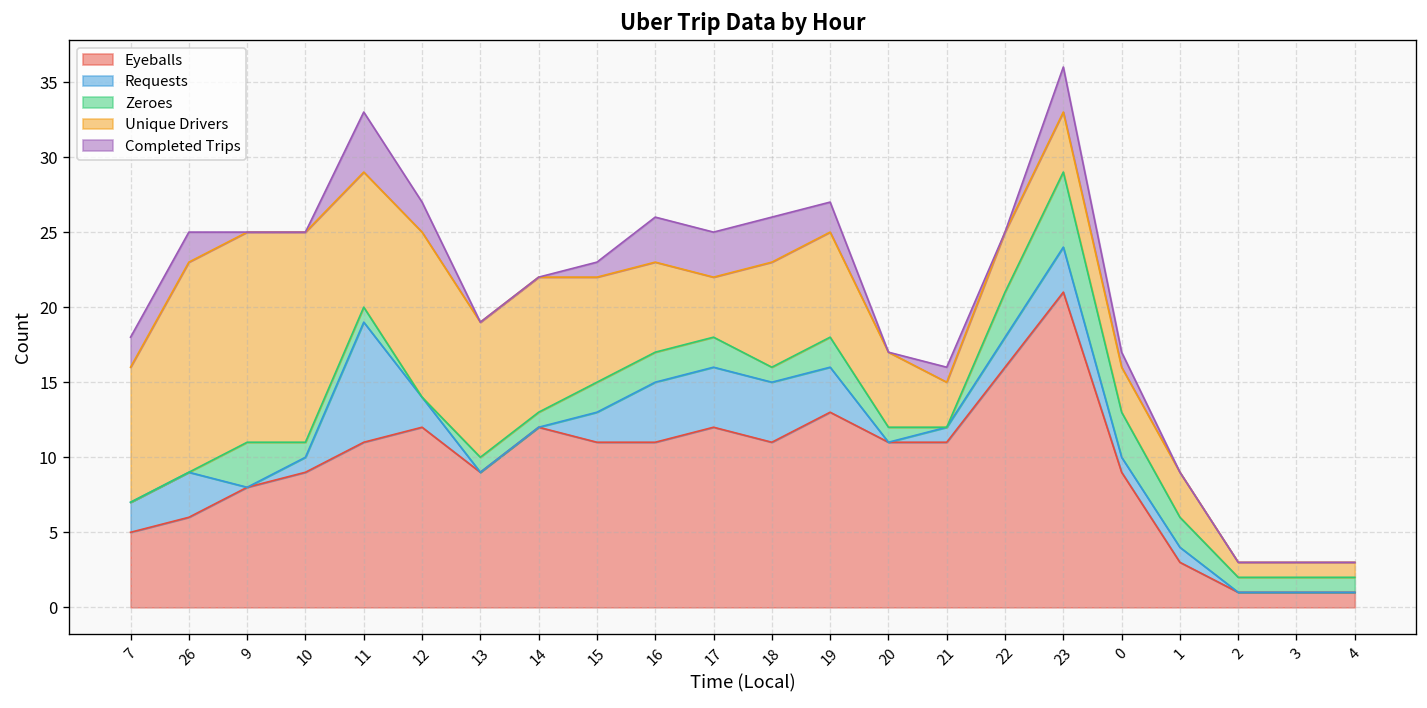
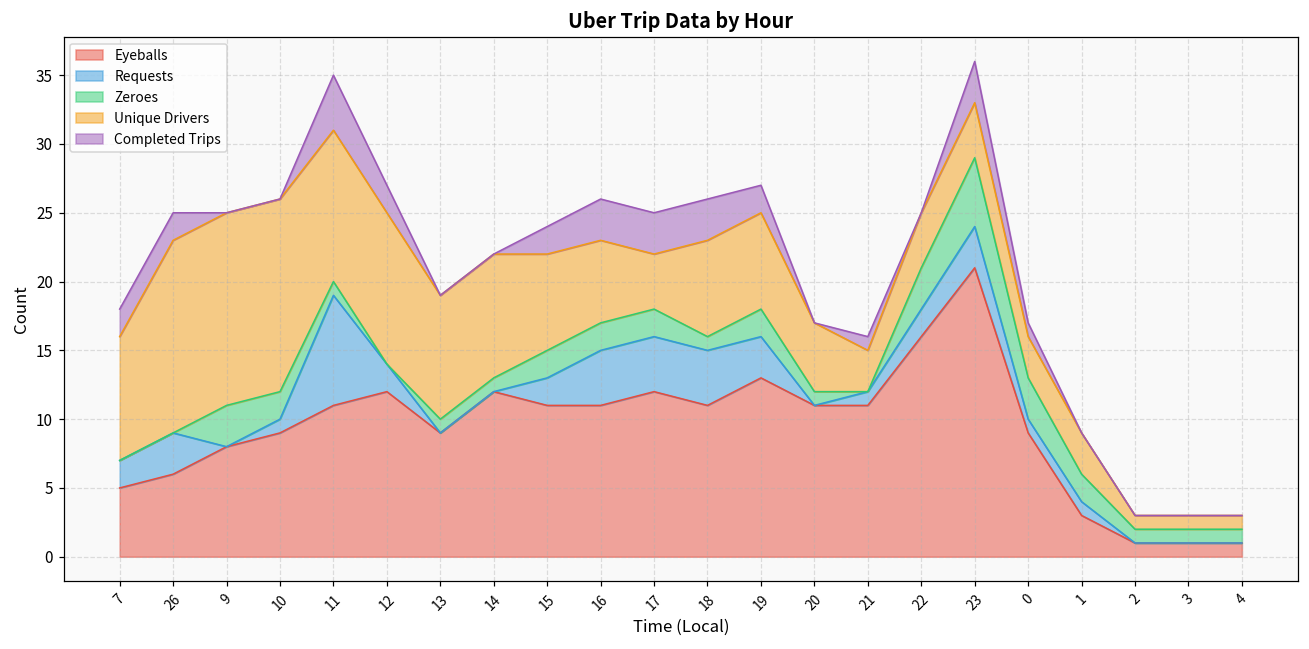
Zeroes, 10: 1 -> 2
Unique Drivers, 11: 9 -> 11
Completed Trips, 15: 1 -> 2
